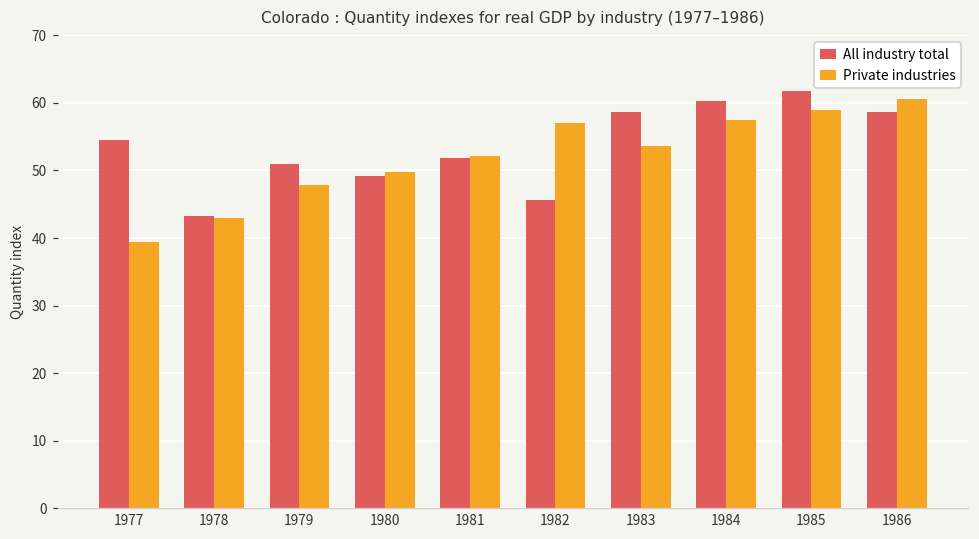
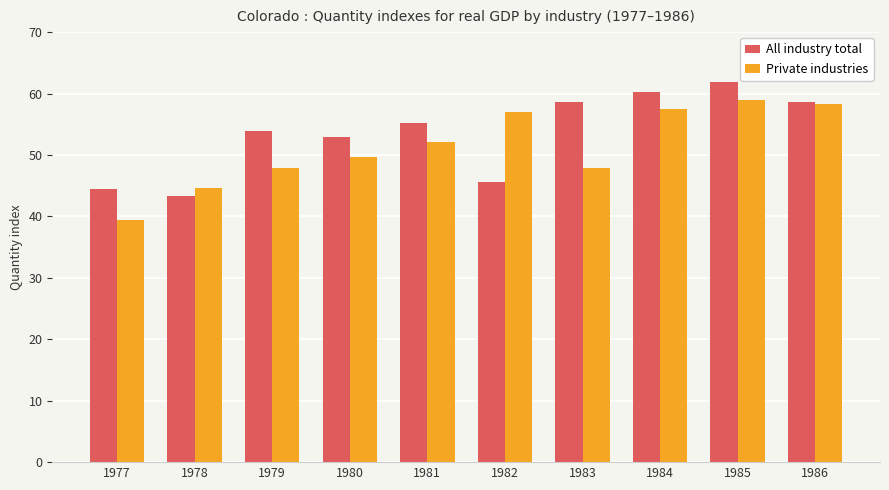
All industry total, 1977: 55 -> 44
Private industries, 1978: 43 -> 45
All industry total, 1979: 51 -> 54
All industry total, 1980: 49 -> 53
All industry total, 1981: 52 -> 55
Private industries, 1983: 54 -> 48
Private industries, 1986: 61 -> 58
